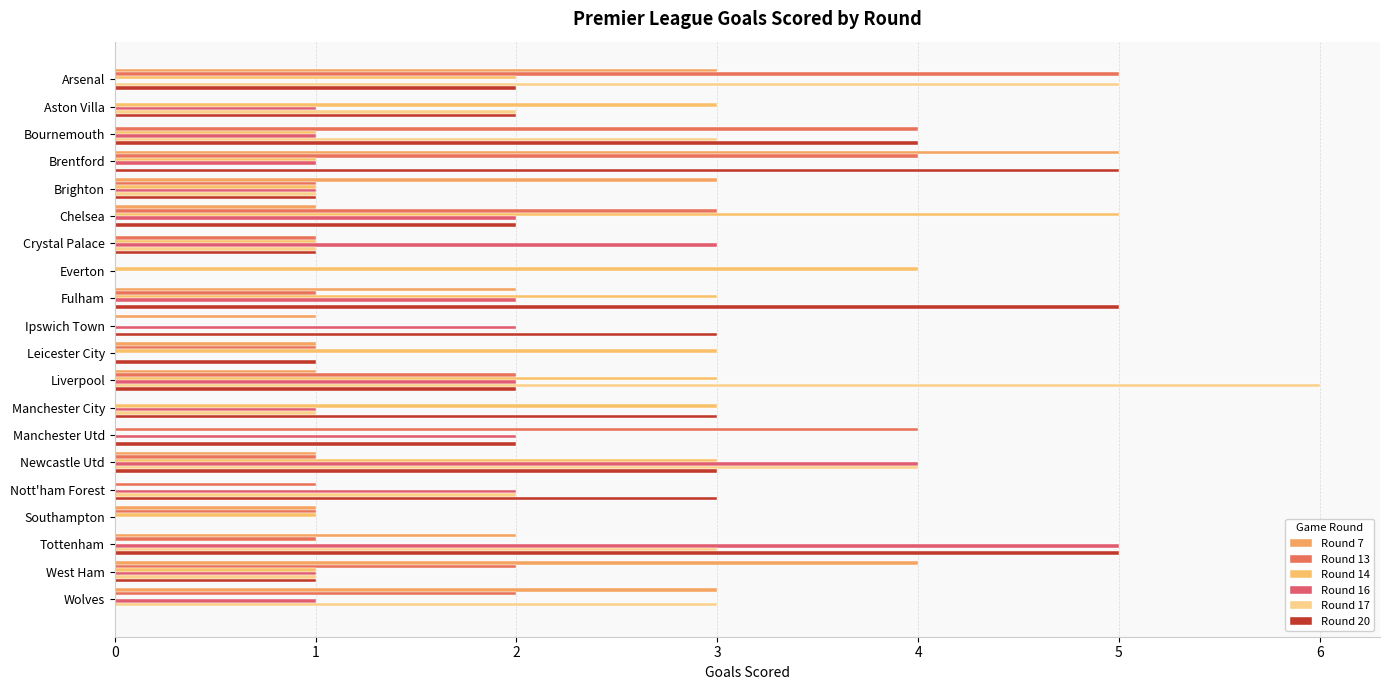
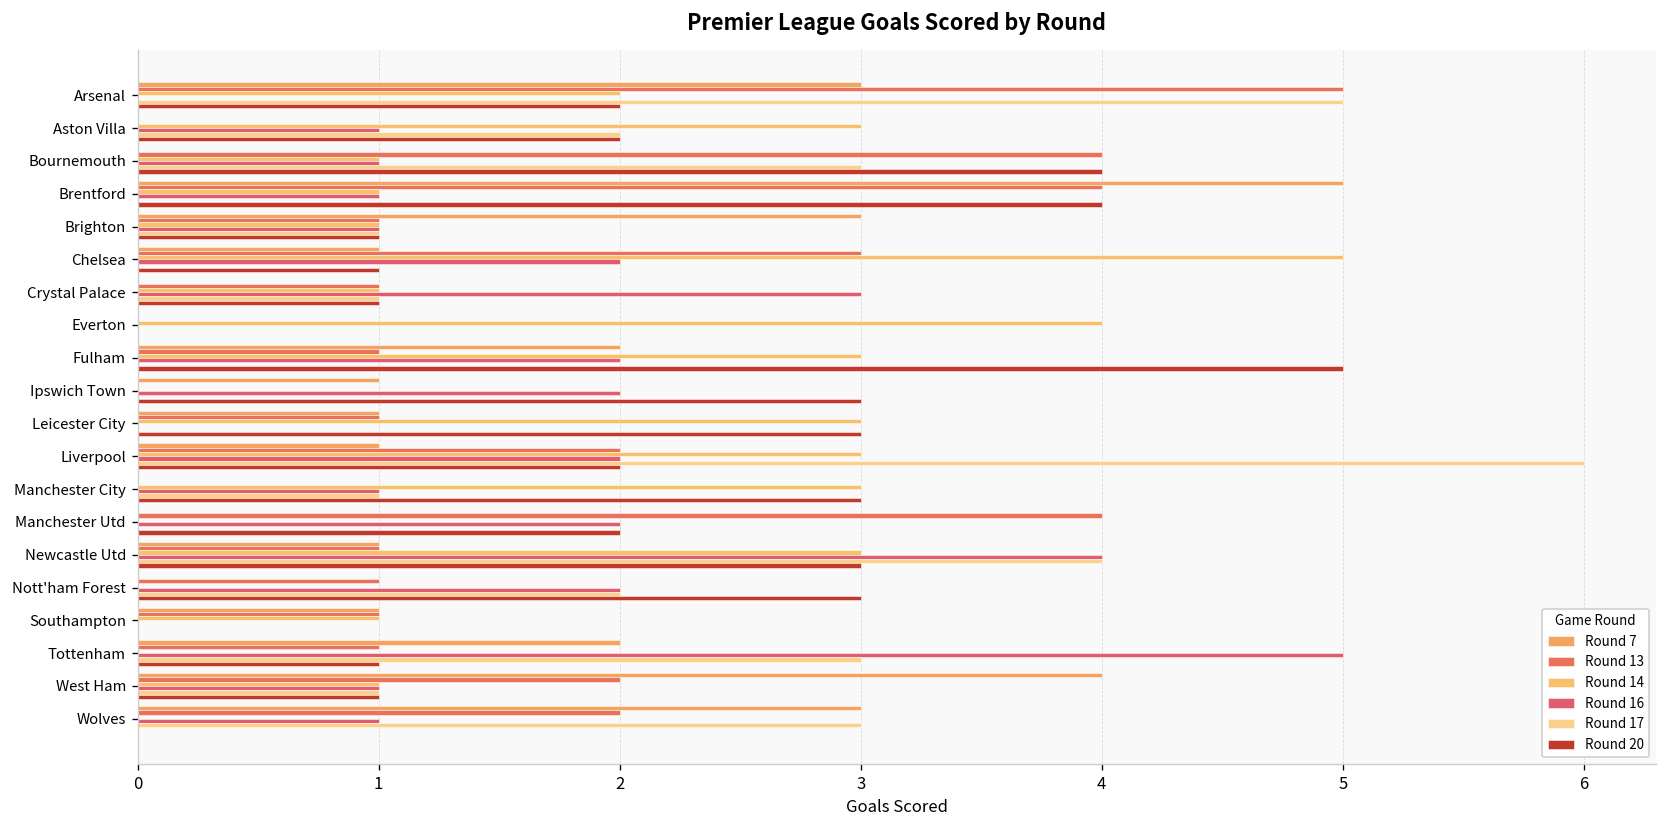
Round 20, Brentford: 5 -> 4
Round 20, Chelsea: 2 -> 1
Round 20, Leicester City: 1 -> 3
Round 20, Tottenham: 5 -> 1
